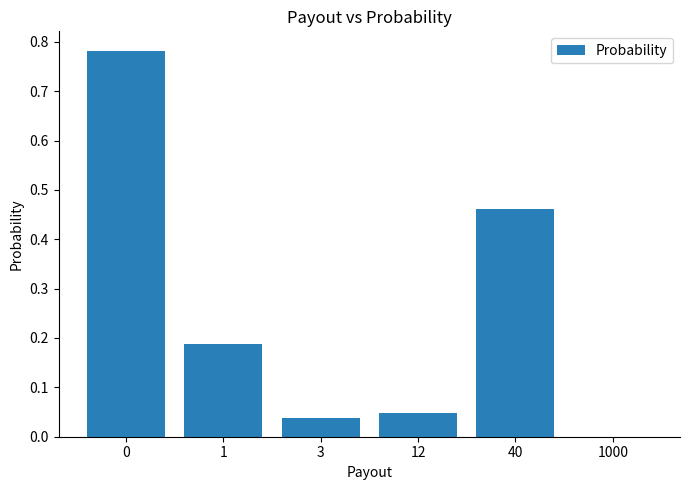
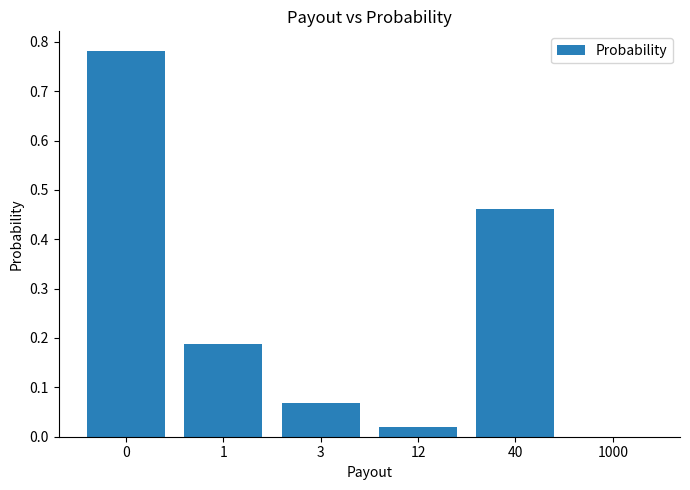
3: 0.04 -> 0.07
12: 0.05 -> 0.02
